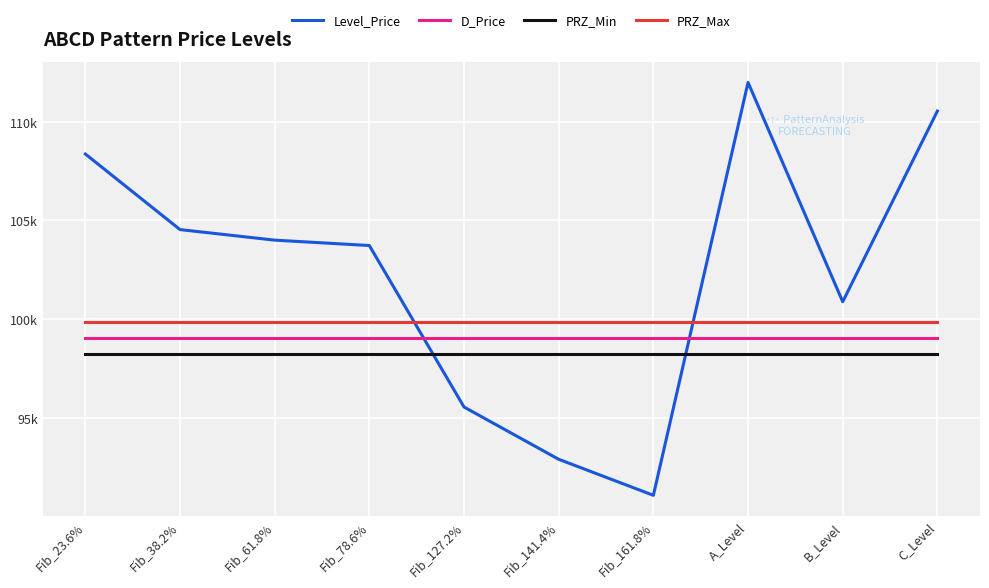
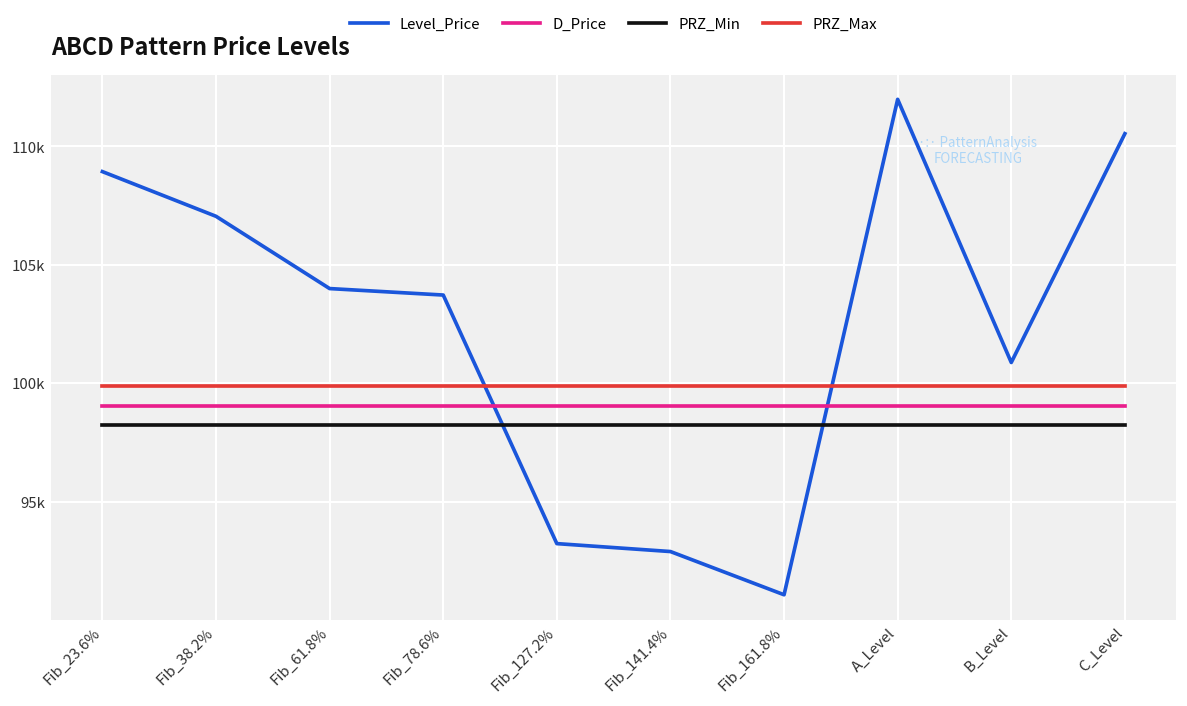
Level_Price, Fib_23.6%: 108400 -> 108900
Level_Price, Fib_38.2%: 104500 -> 107000
Level_Price, Fib_127.2%: 95500 -> 93200
